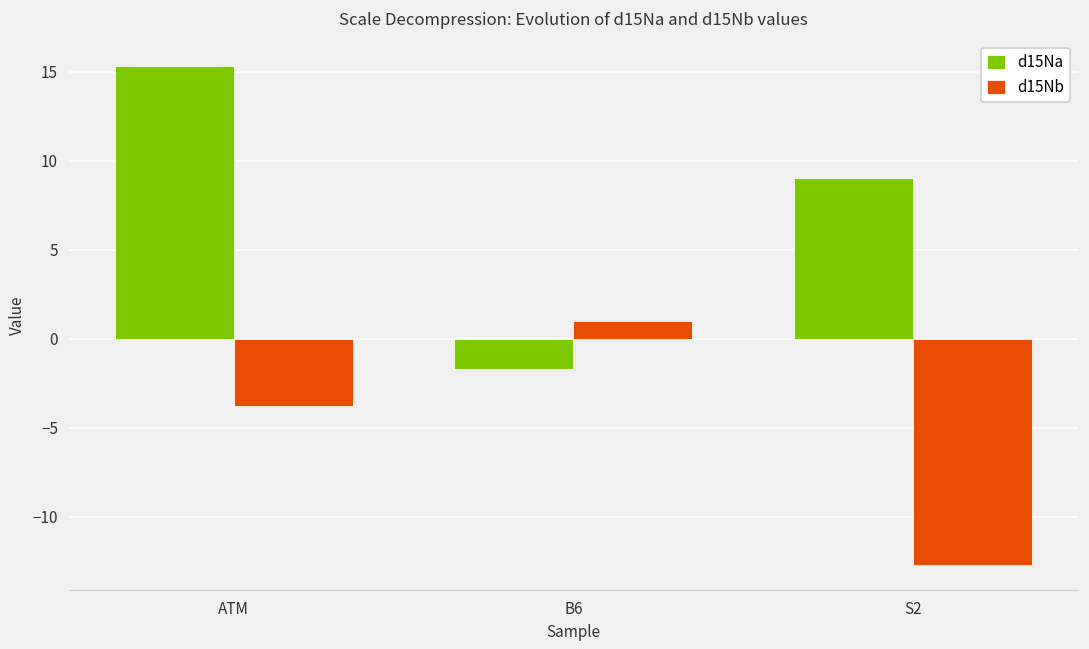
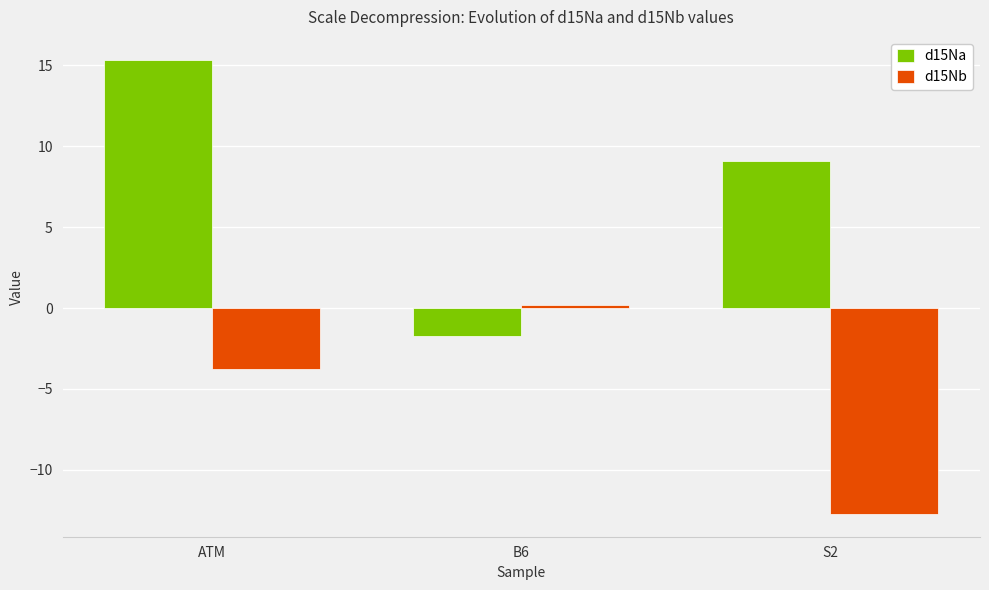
d15Nb, B6: 1.0 -> 0.2
